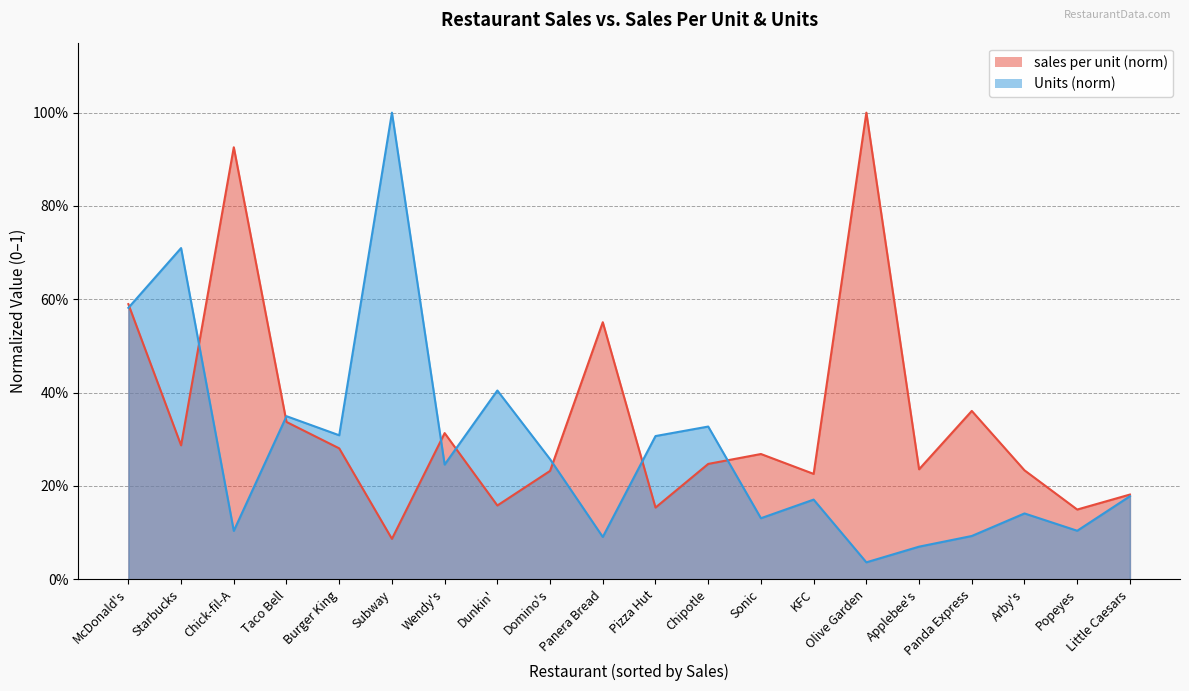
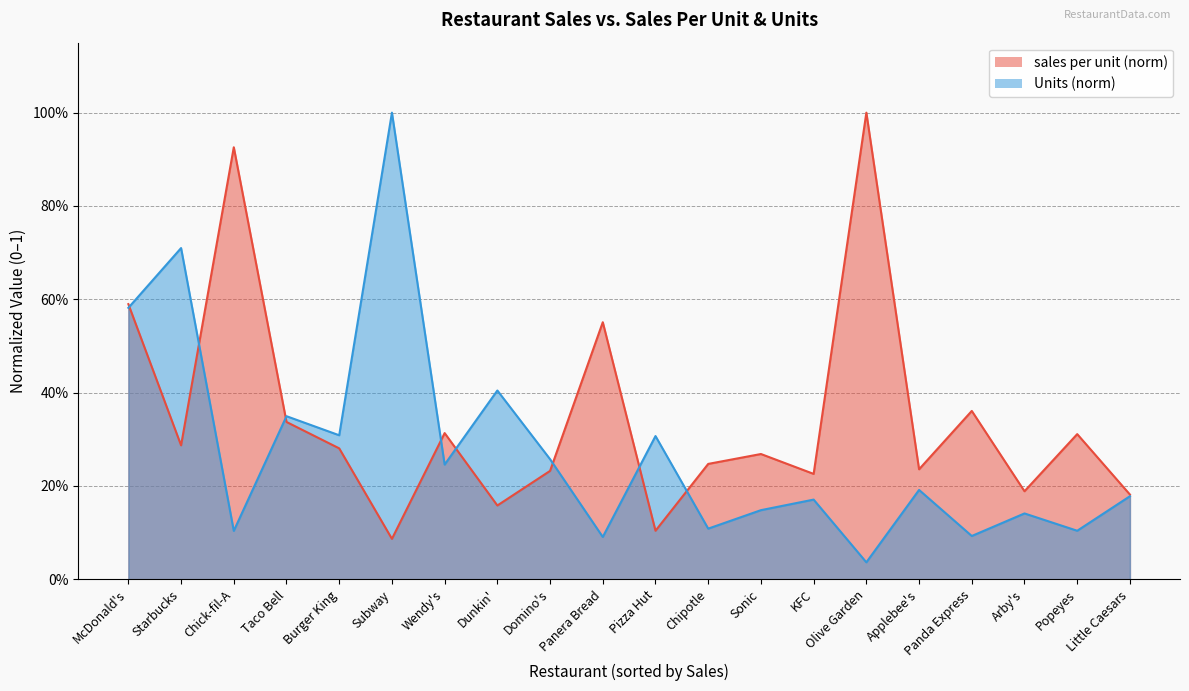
sales per unit (norm), Pizza Hut: 15% -> 10%
Units (norm), Chipotle: 33% -> 11%
Units (norm), Sonic: 13% -> 15%
Units (norm), Applebee's: 7% -> 19%
sales per unit (norm), Arby's: 23% -> 19%
sales per unit (norm), Popeyes: 15% -> 31%
